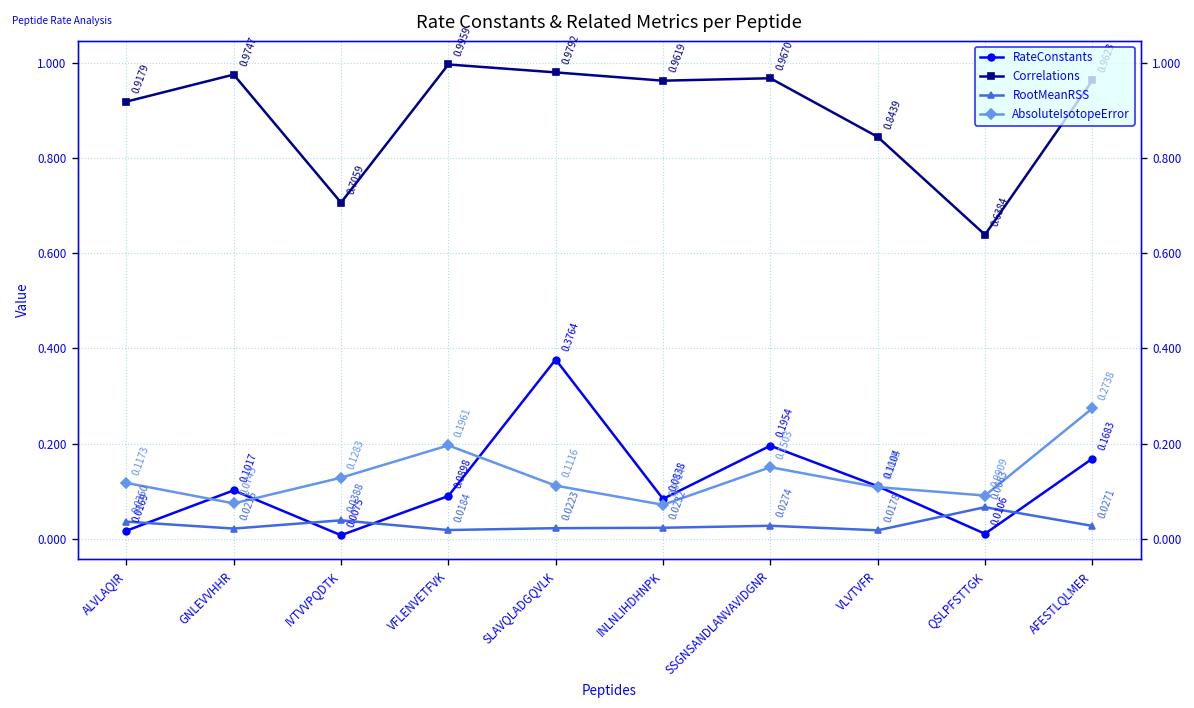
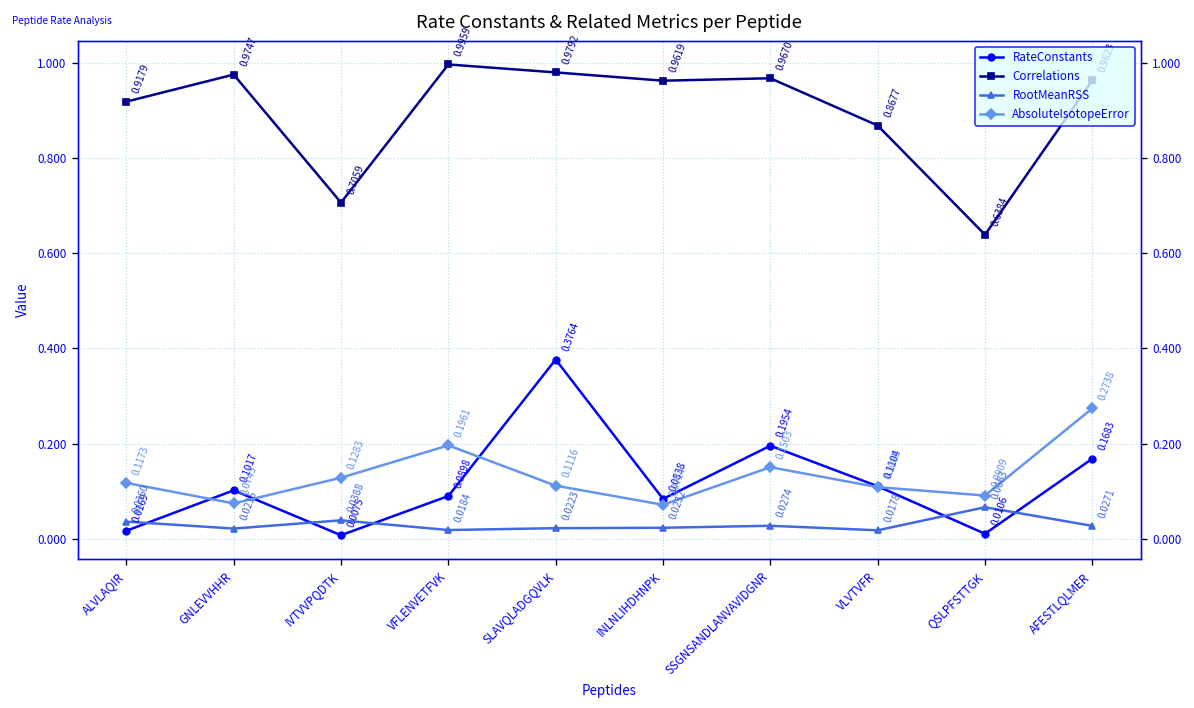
Correlations, VLVTVFR: 0.8439 -> 0.8677
